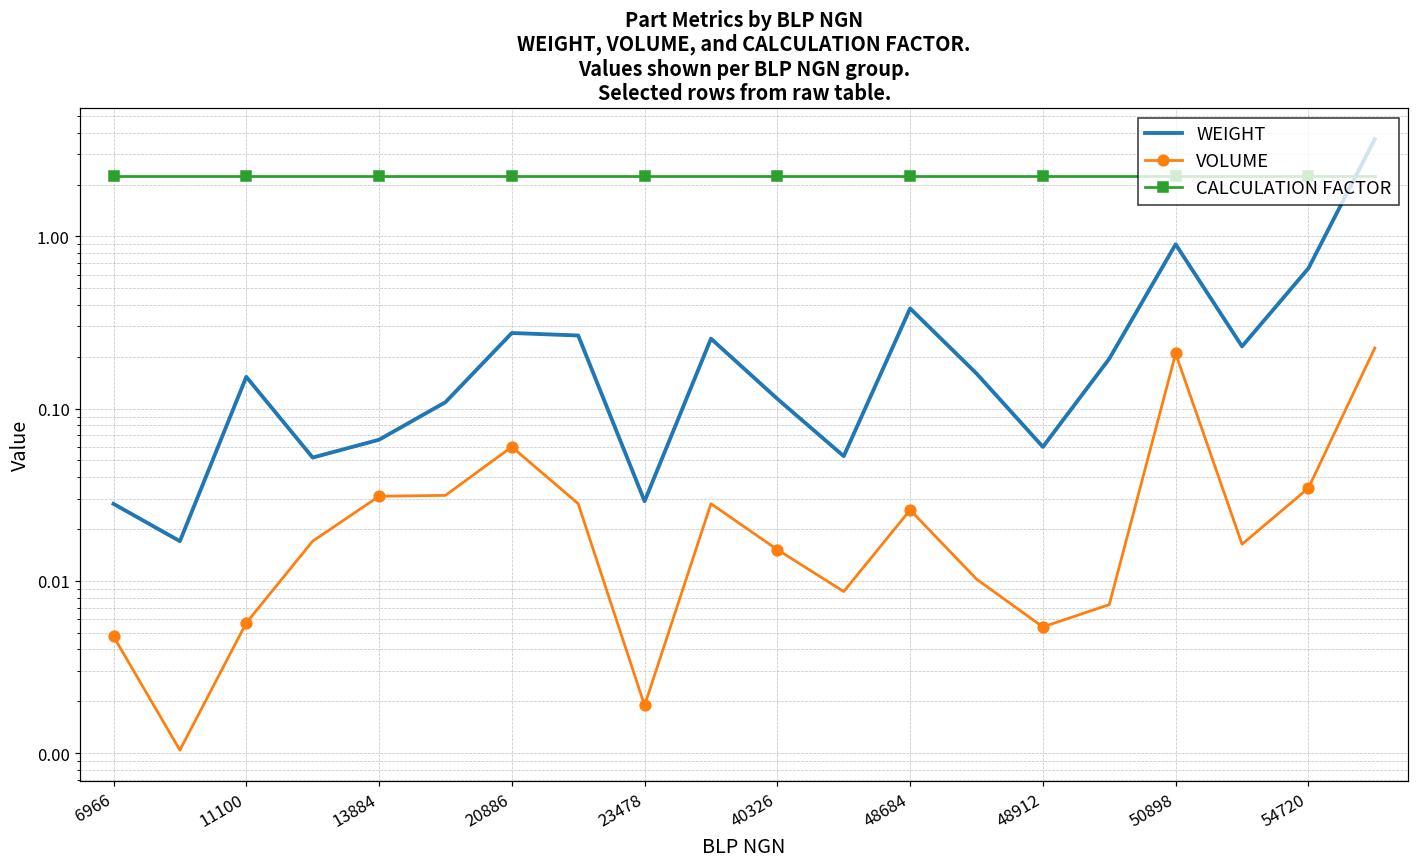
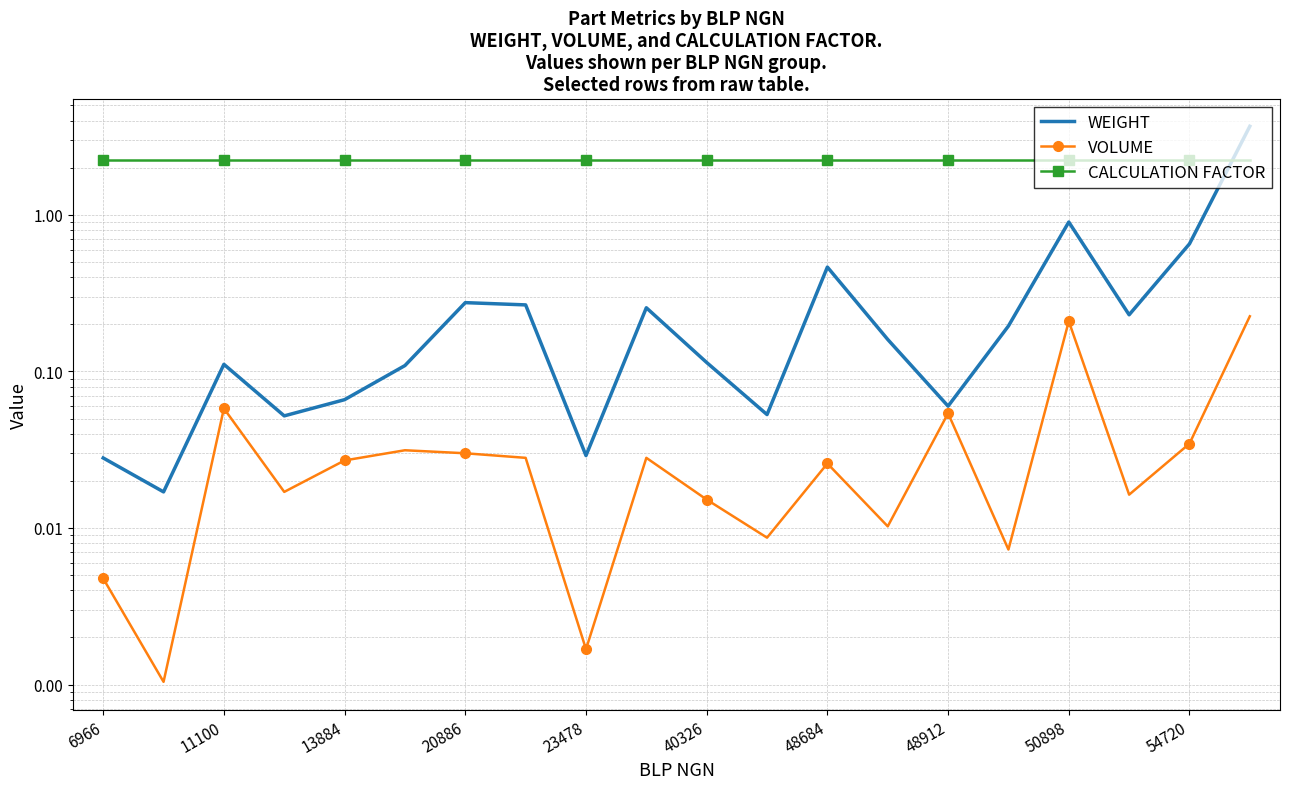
WEIGHT, 11100: 0.15 -> 0.11
VOLUME, 11100: 0.0057 -> 0.058
VOLUME, 13884: 0.031 -> 0.027
VOLUME, 20886: 0.06 -> 0.03
VOLUME, 23478: 0.0019 -> 0.0017
WEIGHT, 48684: 0.38 -> 0.46
VOLUME, 48912: 0.0054 -> 0.054
